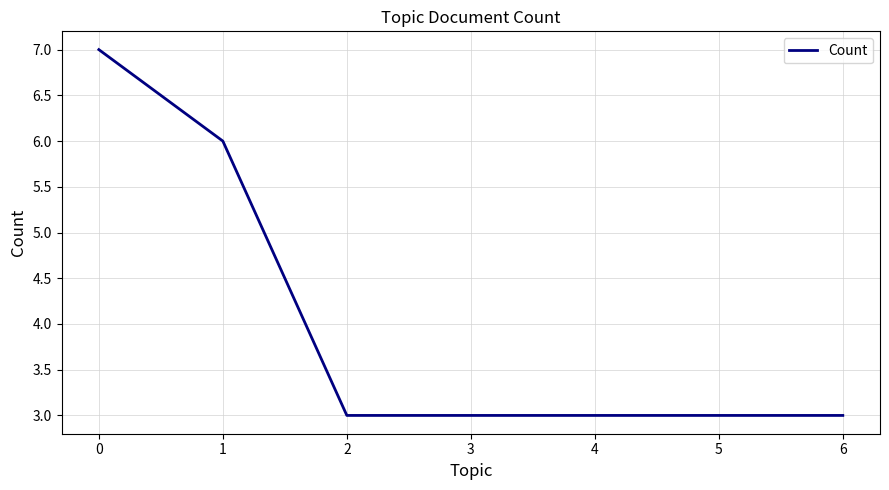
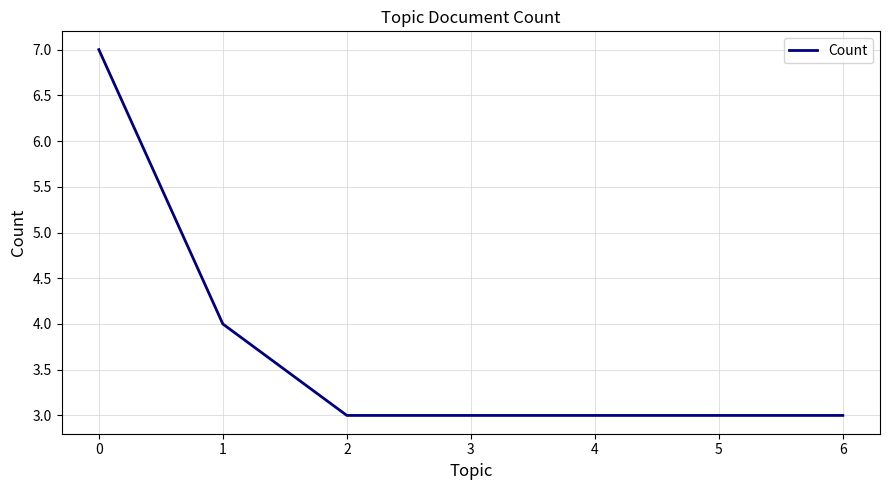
1: 6 -> 4
